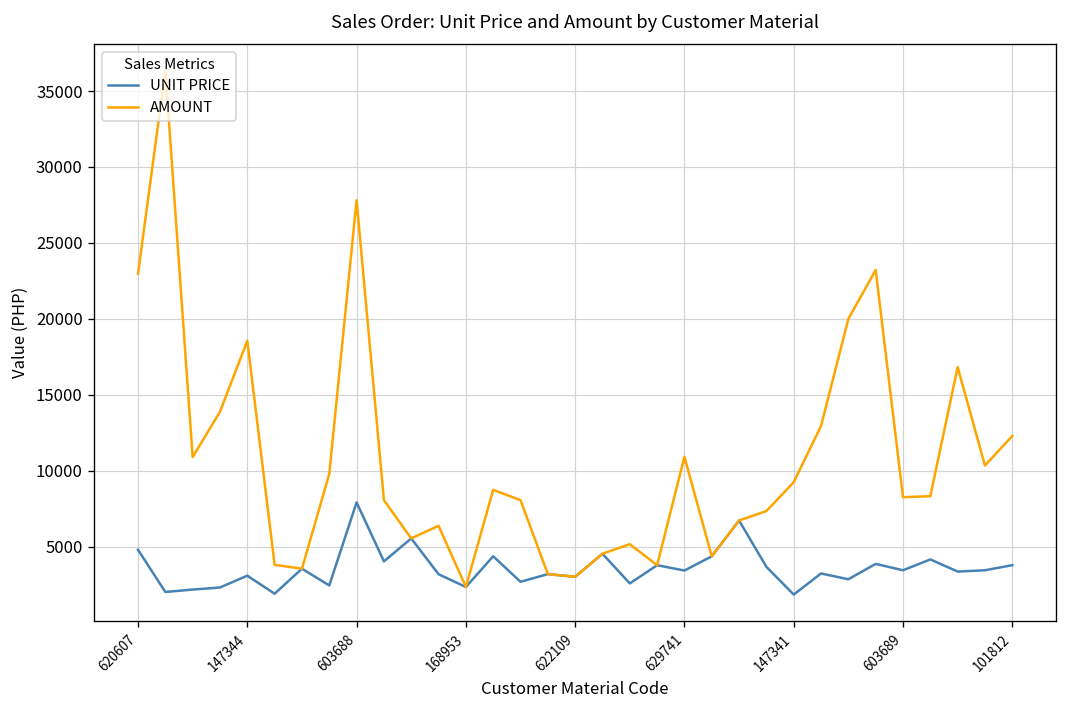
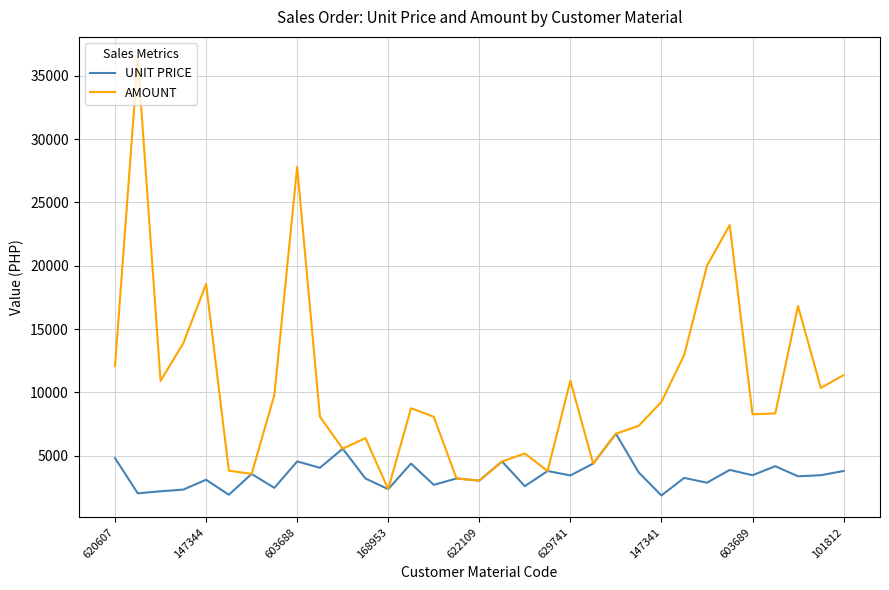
AMOUNT, 620607: 23000 -> 12100
UNIT PRICE, 603688: 7900 -> 4500
AMOUNT, 101812: 12300 -> 11400
